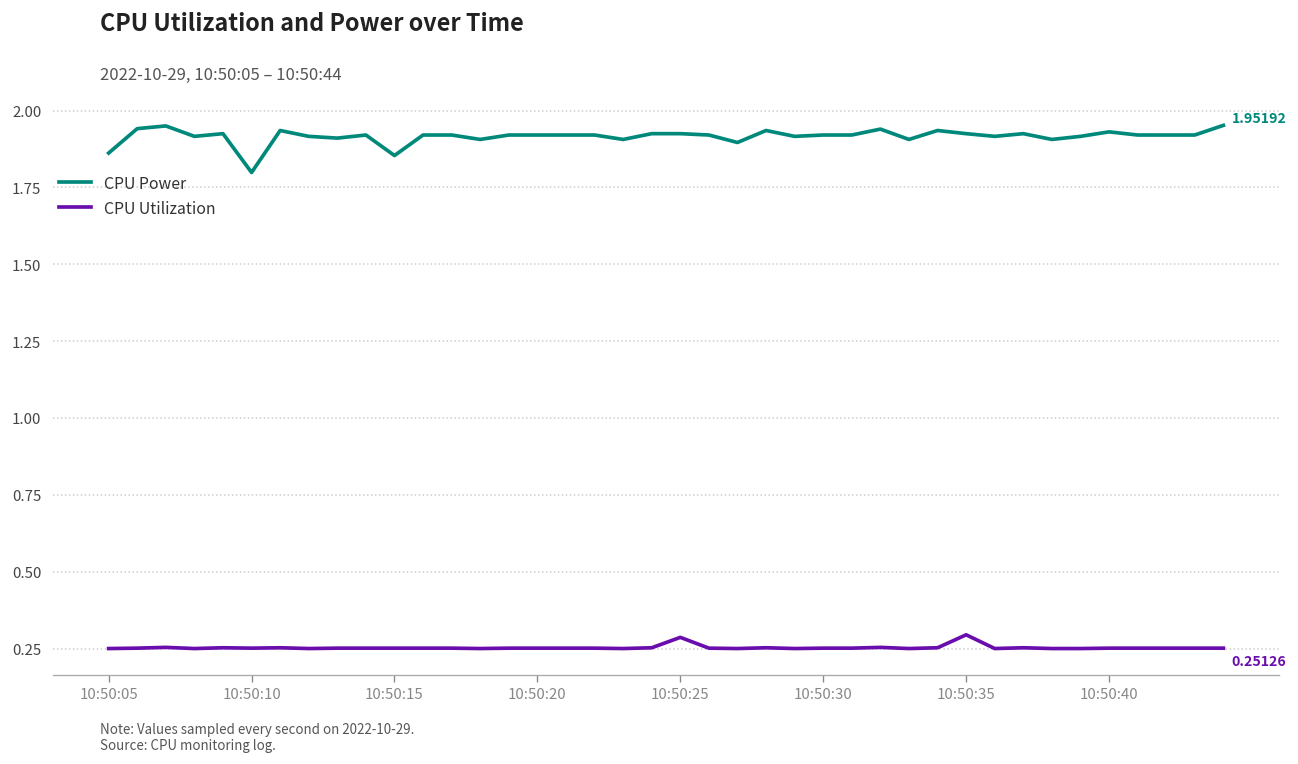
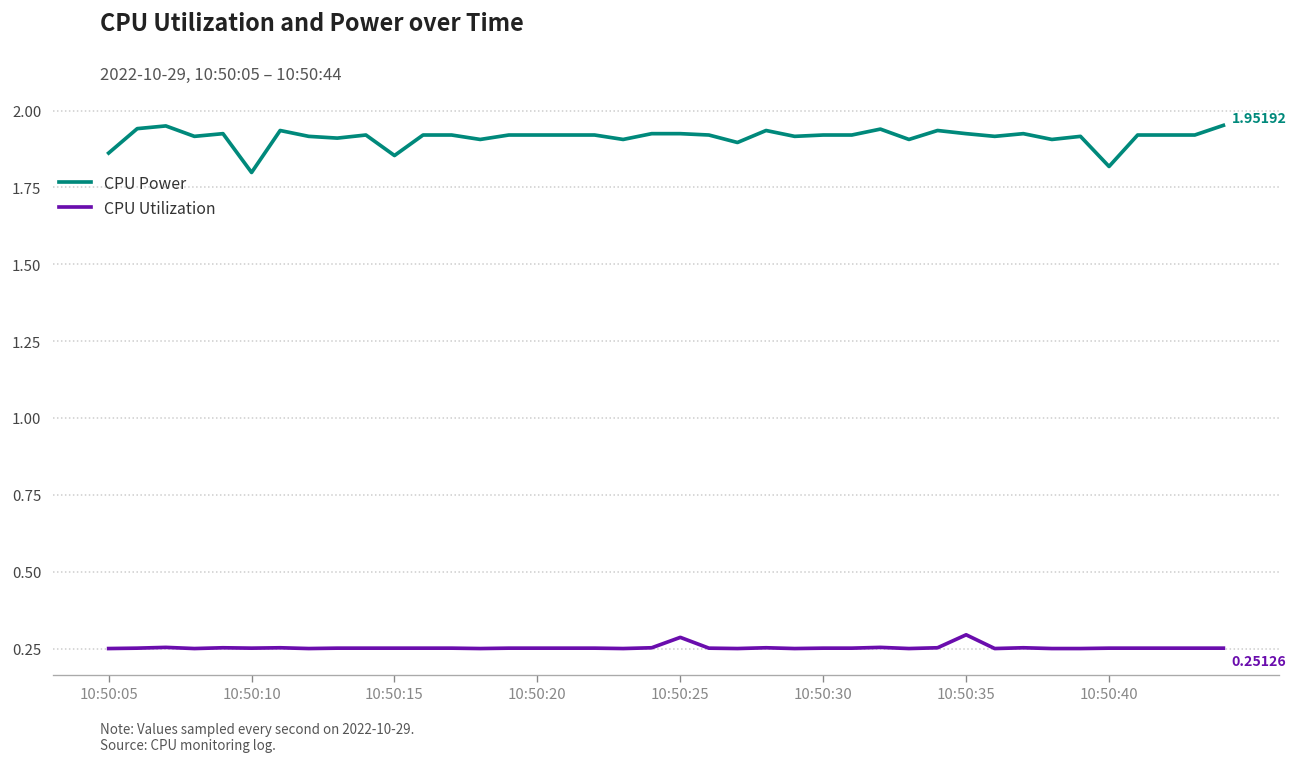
CPU Power, 10:50:40: 1.93 -> 1.82
